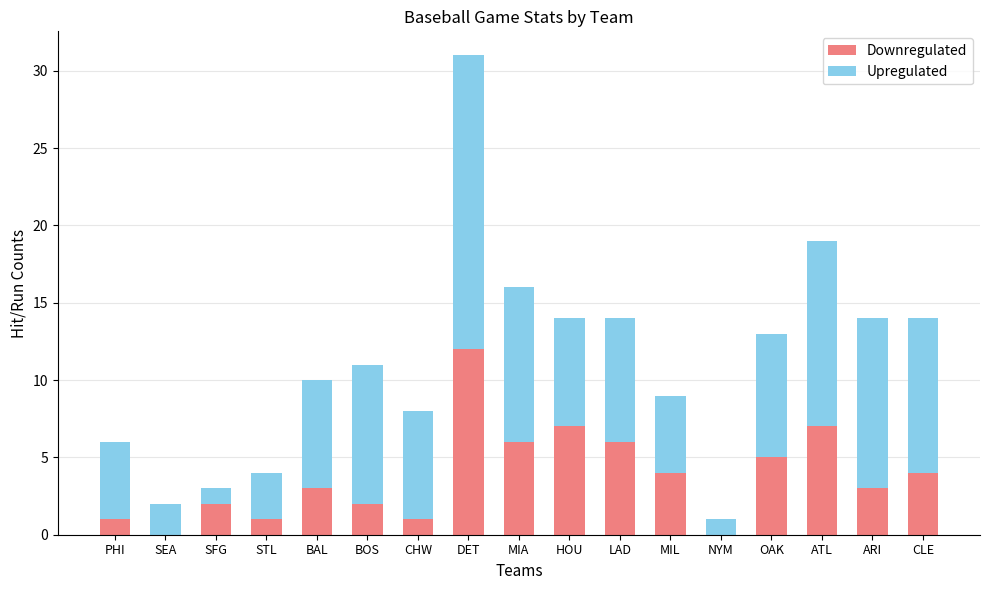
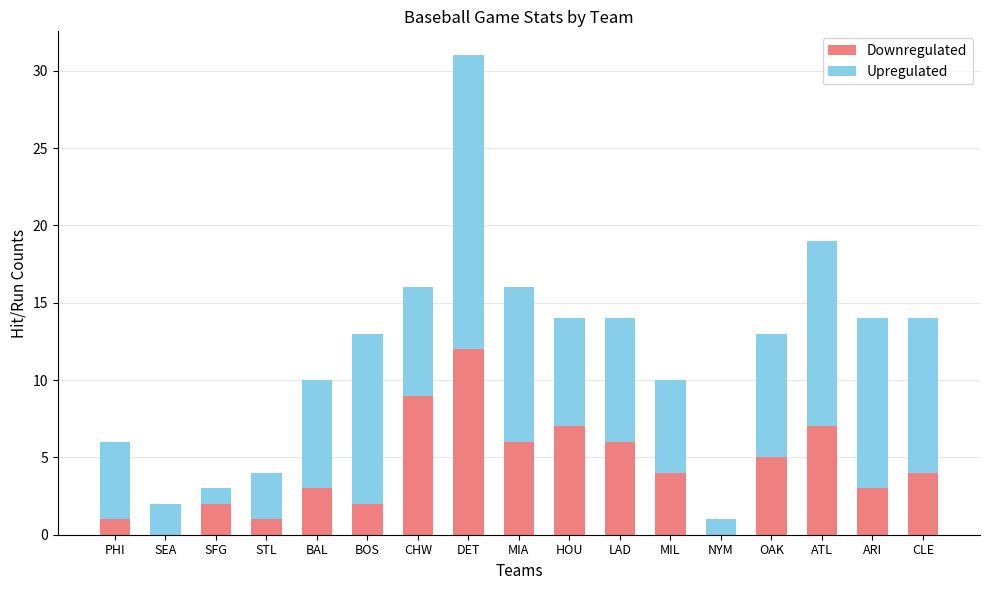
Upregulated, BOS: 9 -> 11
Downregulated, CHW: 1 -> 9
Upregulated, MIL: 5 -> 6
